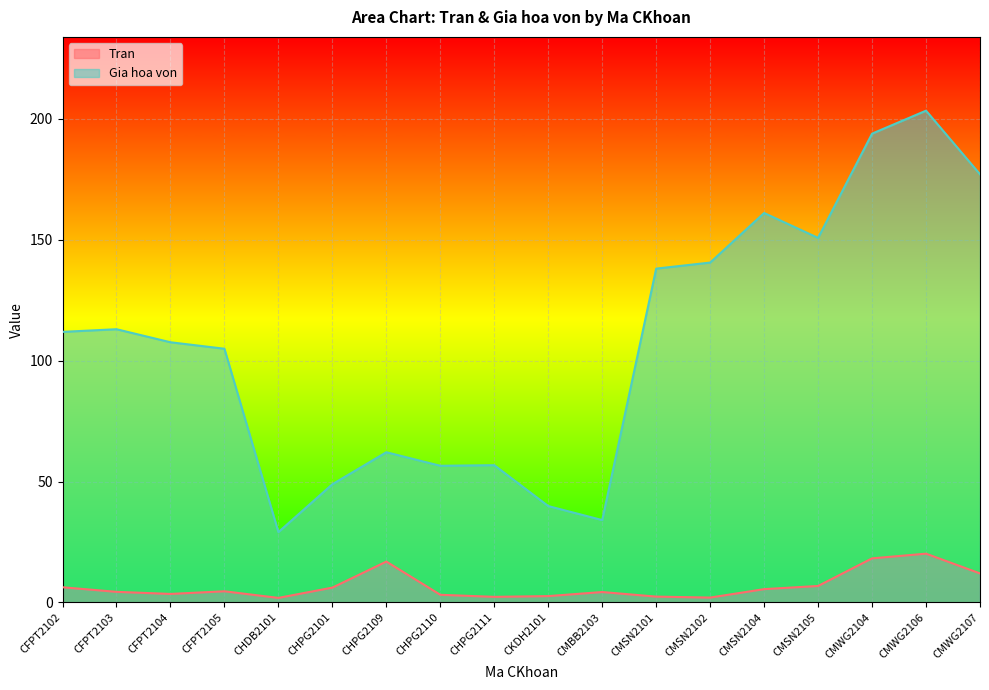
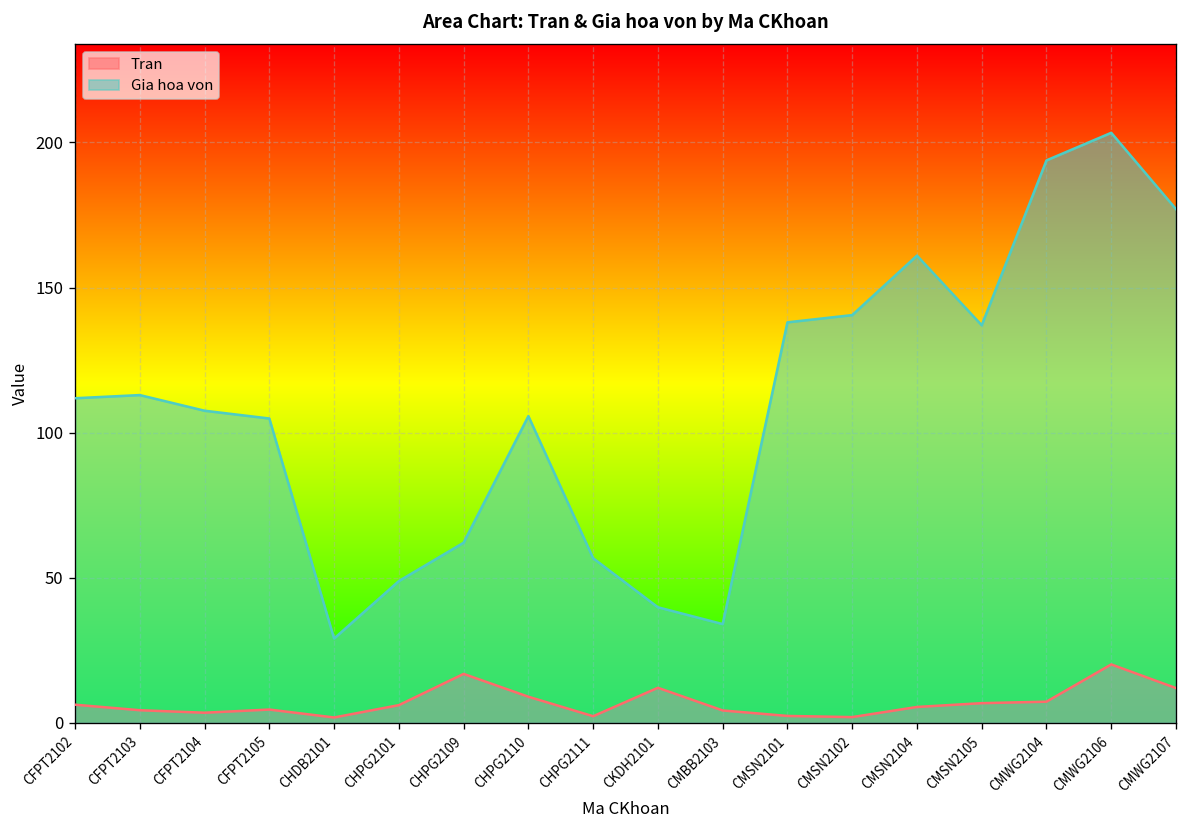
Tran, CHPG2110: 3 -> 9
Gia hoa von, CHPG2110: 57 -> 106
Tran, CKDH2101: 3 -> 12
Gia hoa von, CMSN2105: 151 -> 137
Tran, CMWG2104: 18 -> 7
